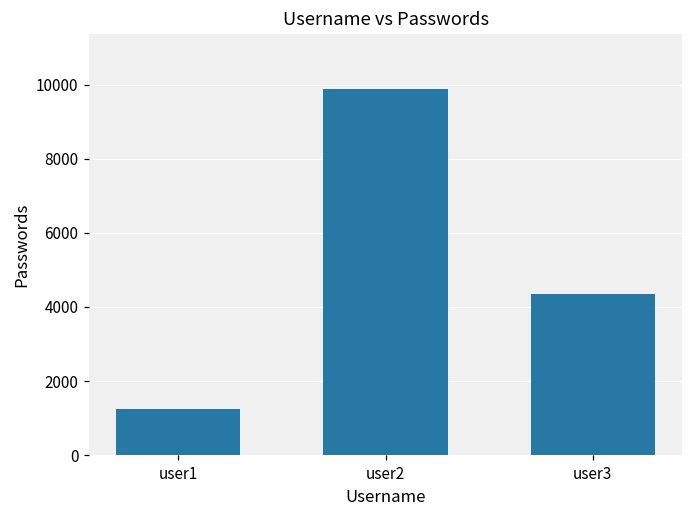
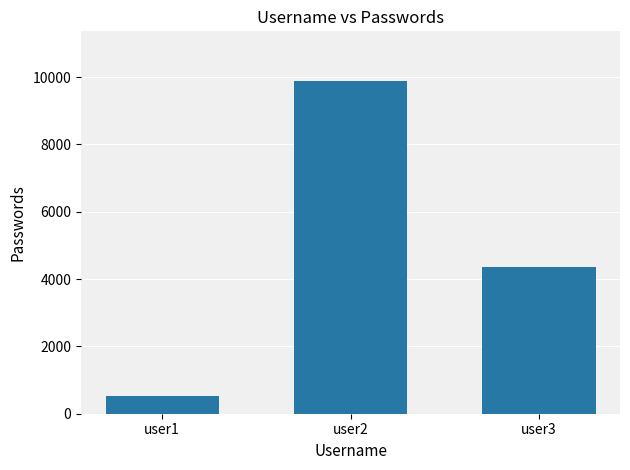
user1: 1200 -> 500
